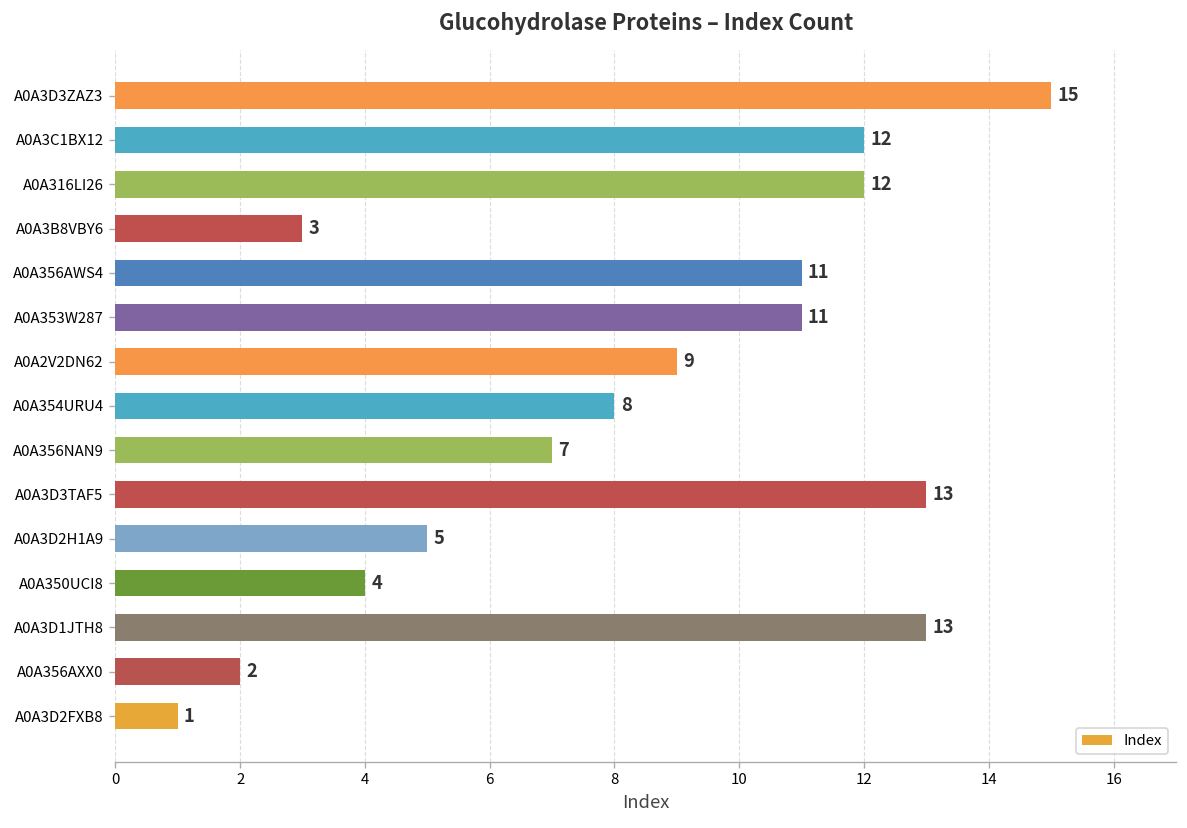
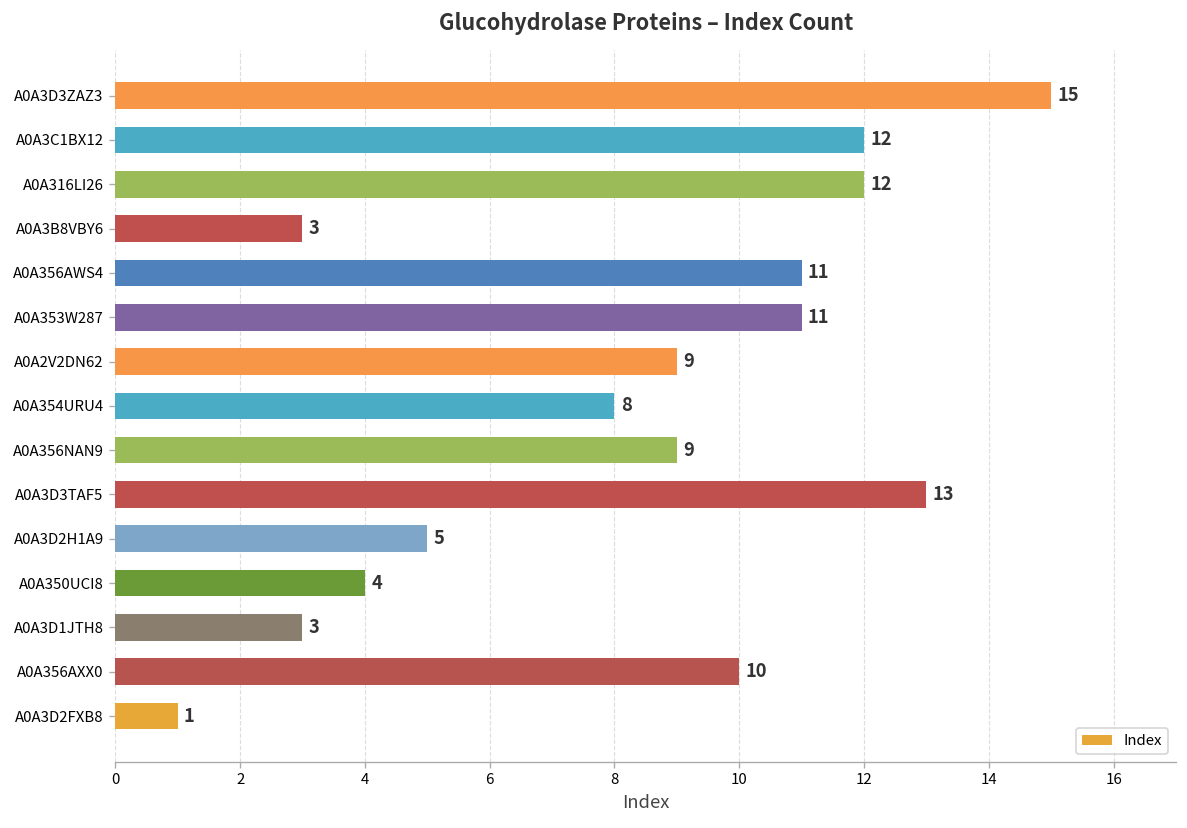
A0A356NAN9: 7 -> 9
A0A3D1JTH8: 13 -> 3
A0A356AXX0: 2 -> 10
